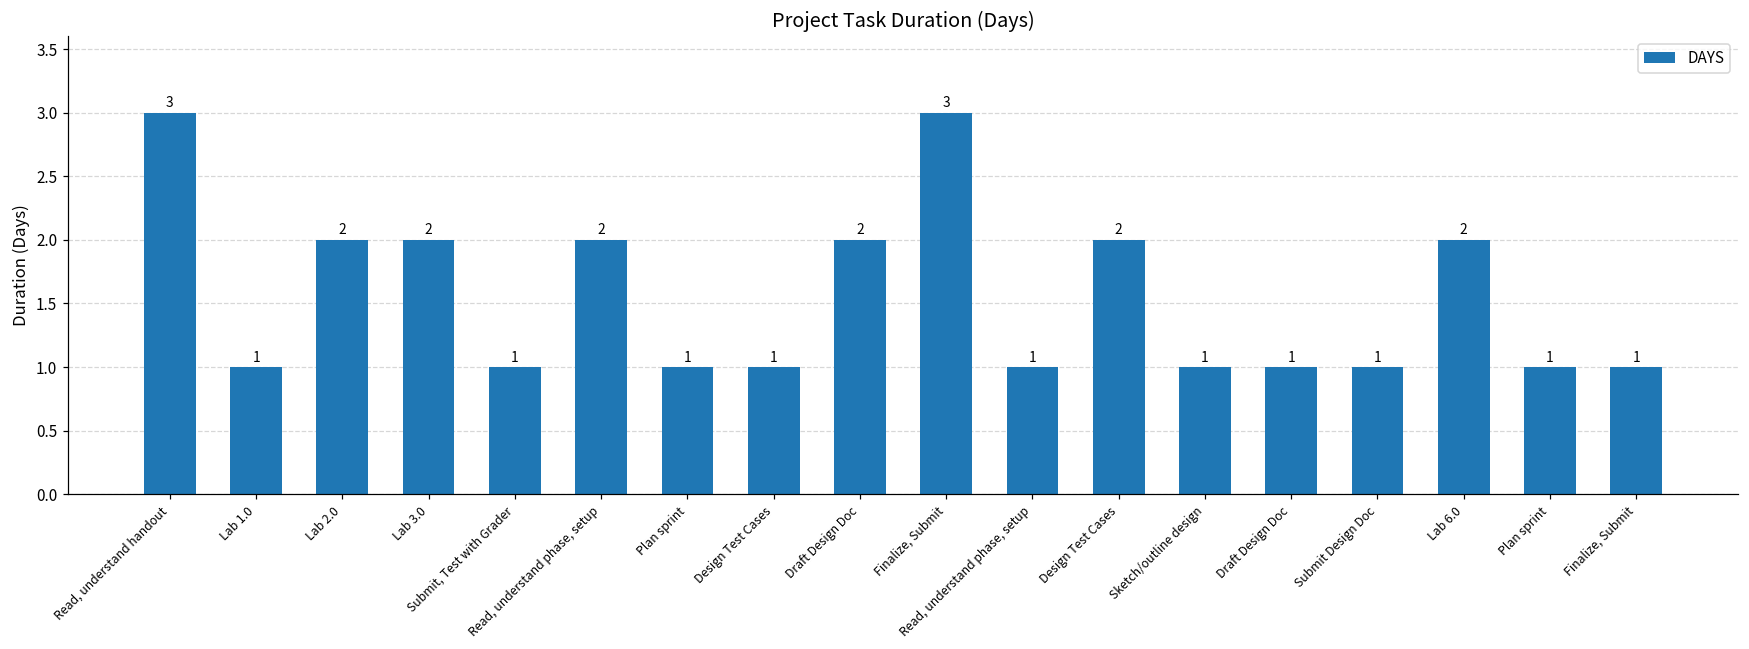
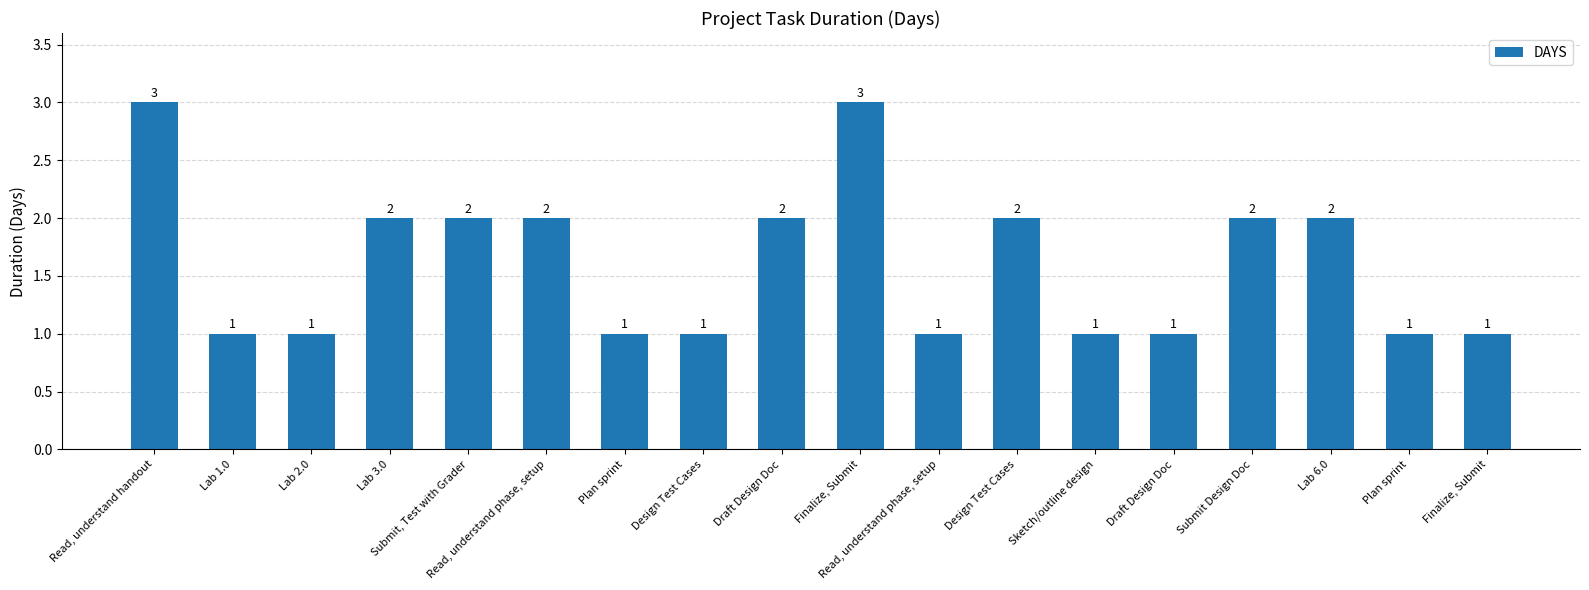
Lab 2.0: 2 -> 1
Submit, Test with Grader: 1 -> 2
Submit Design Doc: 1 -> 2
